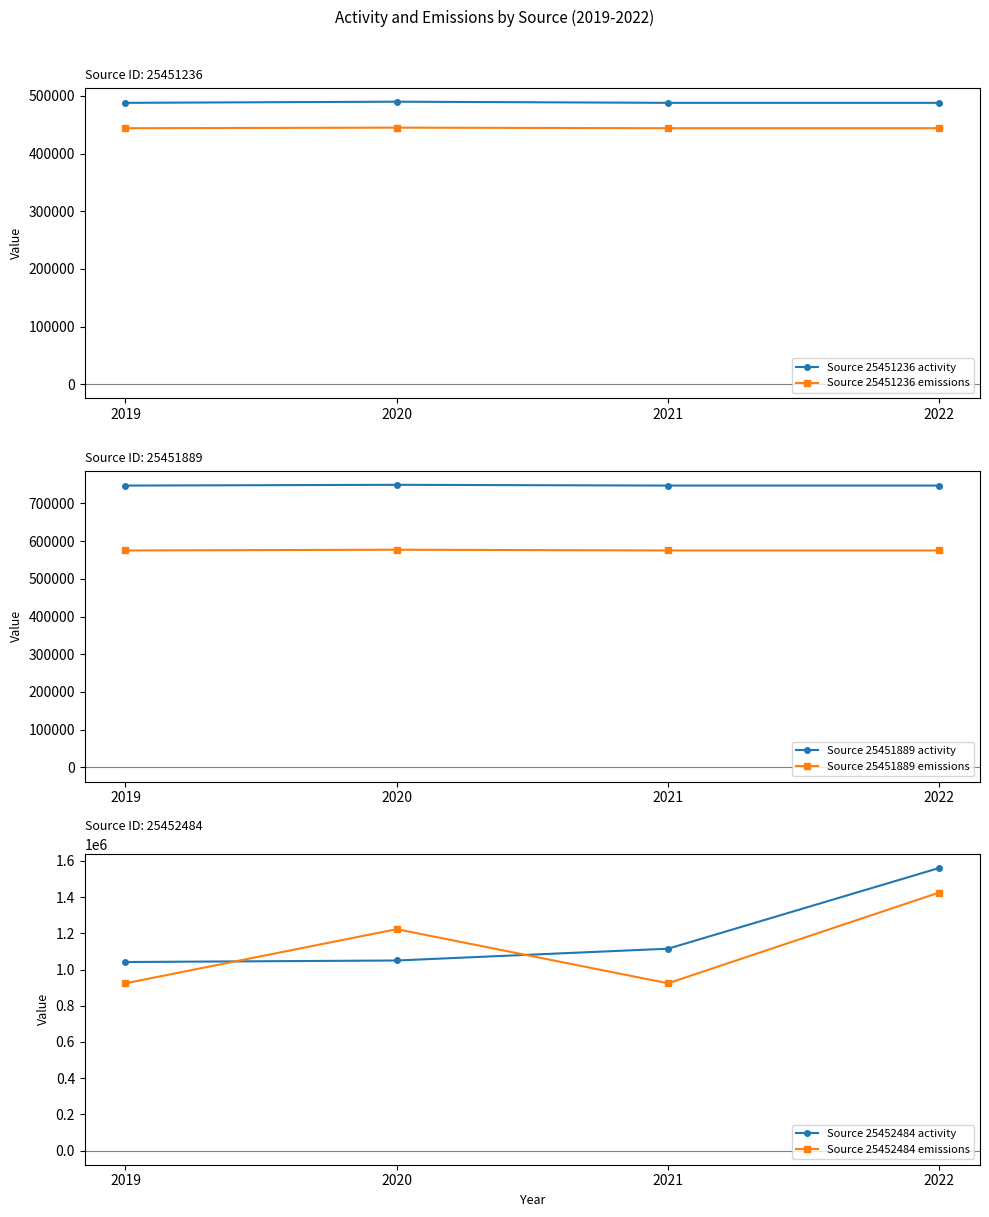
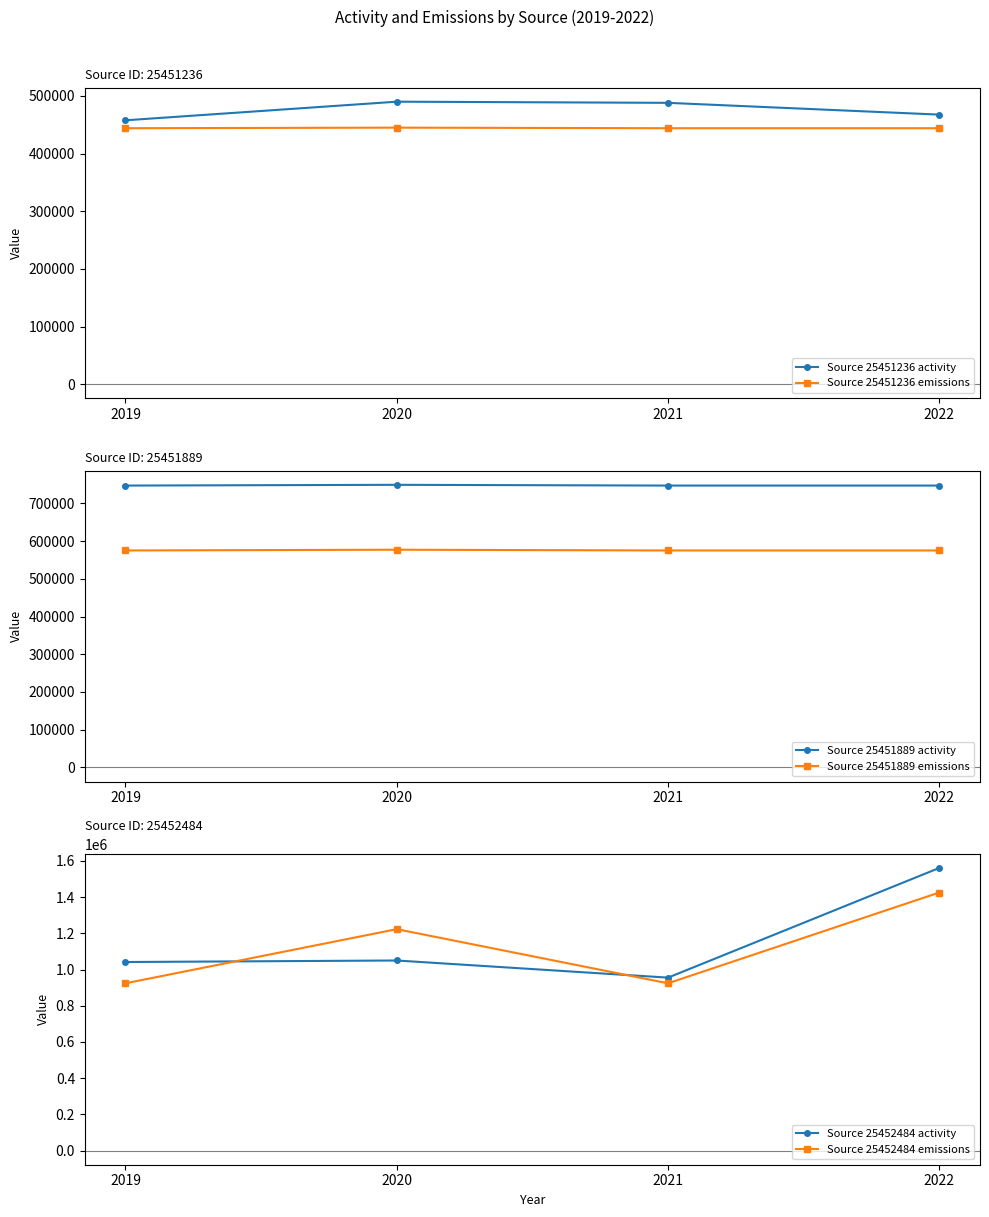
Source ID: 25451236, Source 25451236 activity, 2019: 490000 -> 460000
Source ID: 25451236, Source 25451236 activity, 2022: 490000 -> 470000
Source ID: 25452484, Source 25452484 activity, 2021: 1120000 -> 960000
